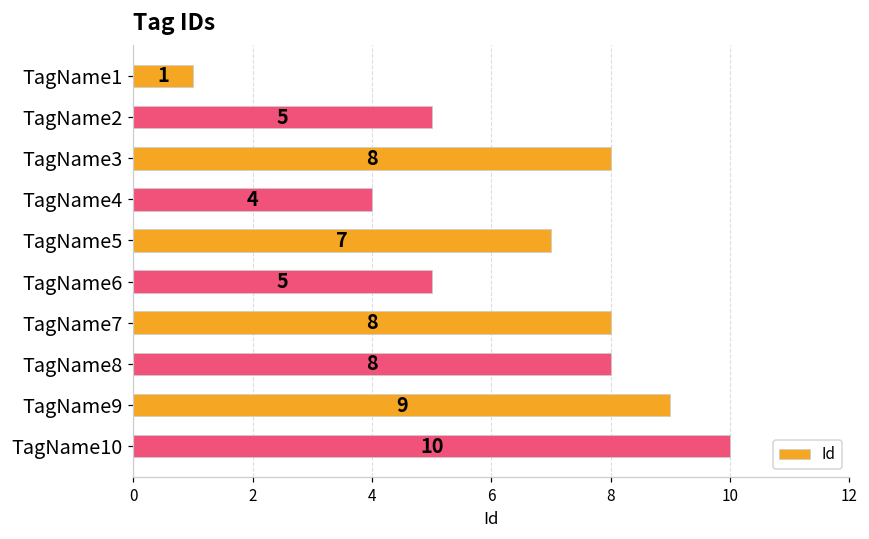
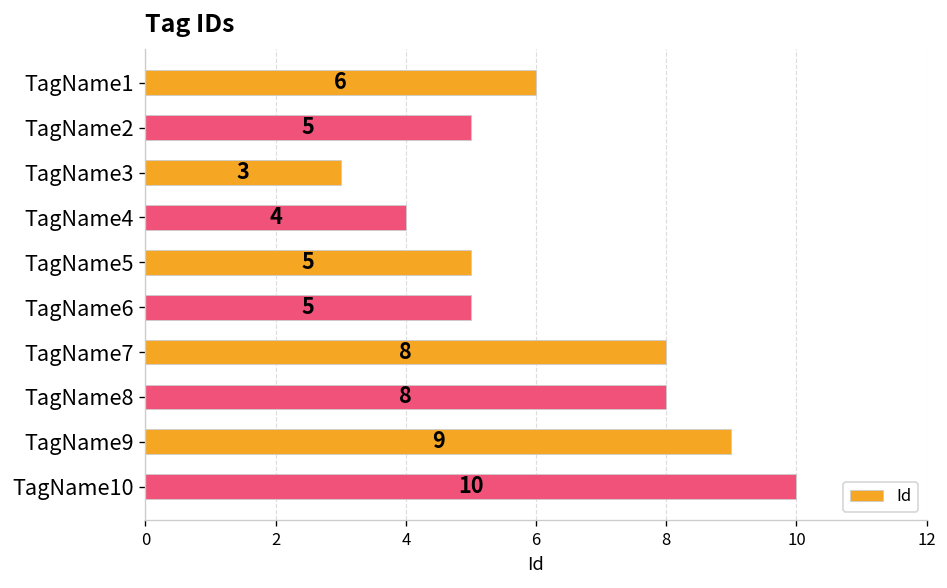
TagName1: 1 -> 6
TagName3: 8 -> 3
TagName5: 7 -> 5
